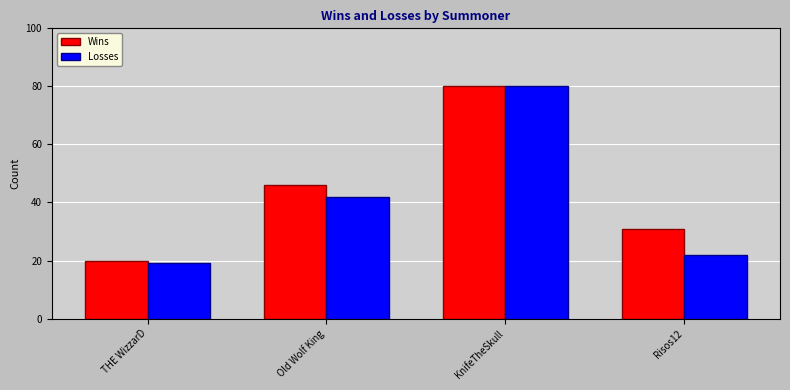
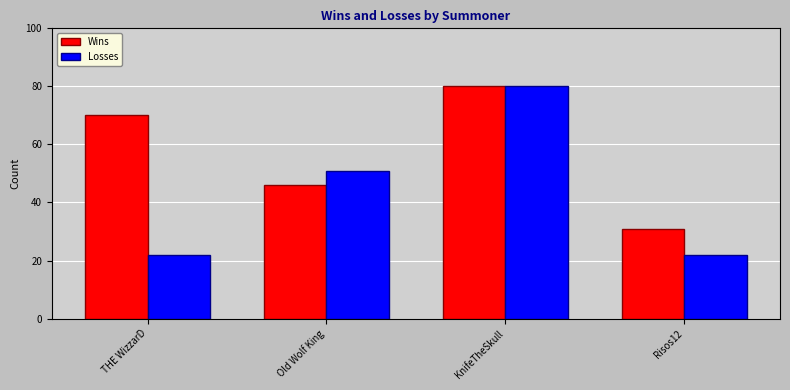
Wins, THE WizzarD: 20 -> 70
Losses, THE WizzarD: 19 -> 22
Losses, Old Wolf King: 42 -> 51
